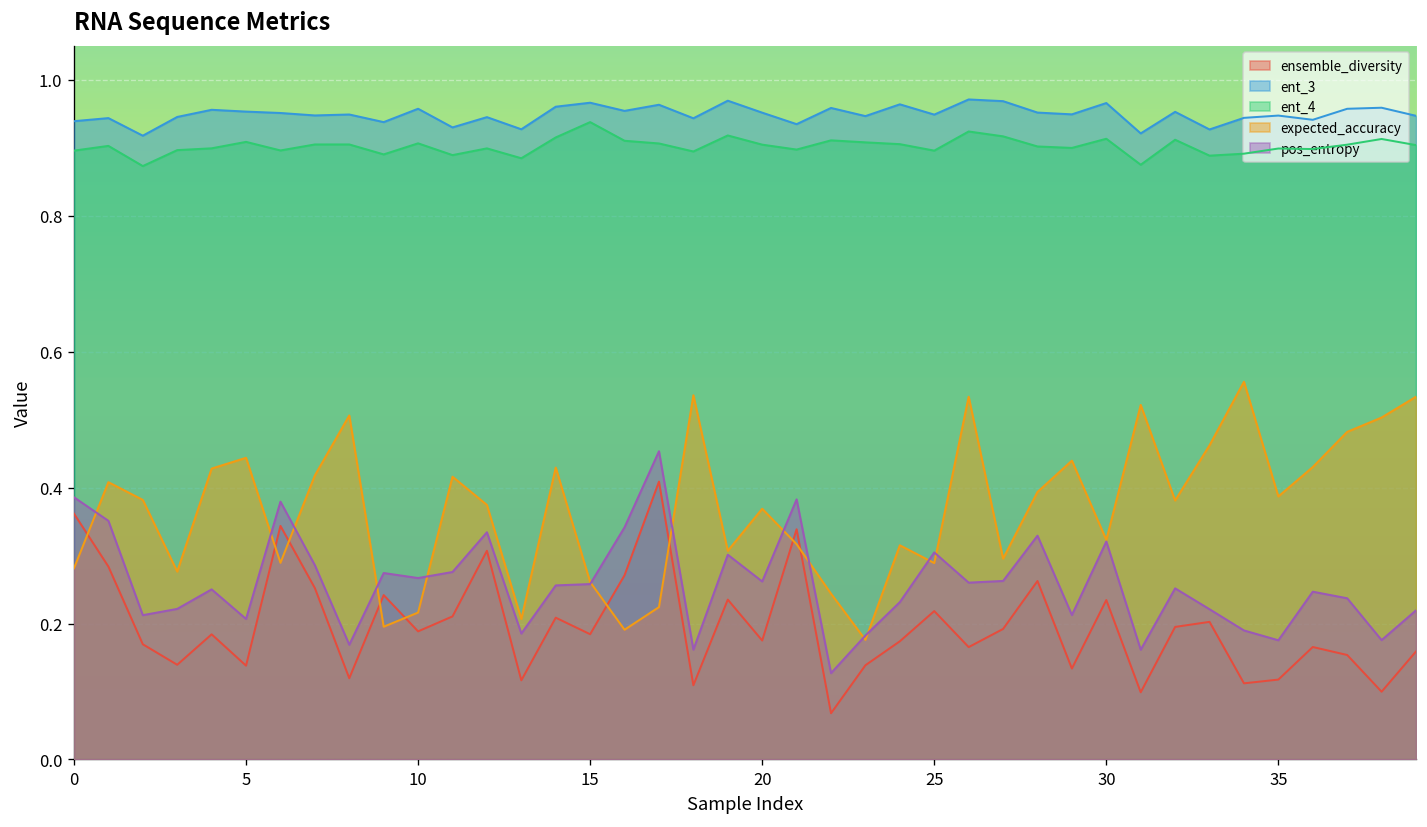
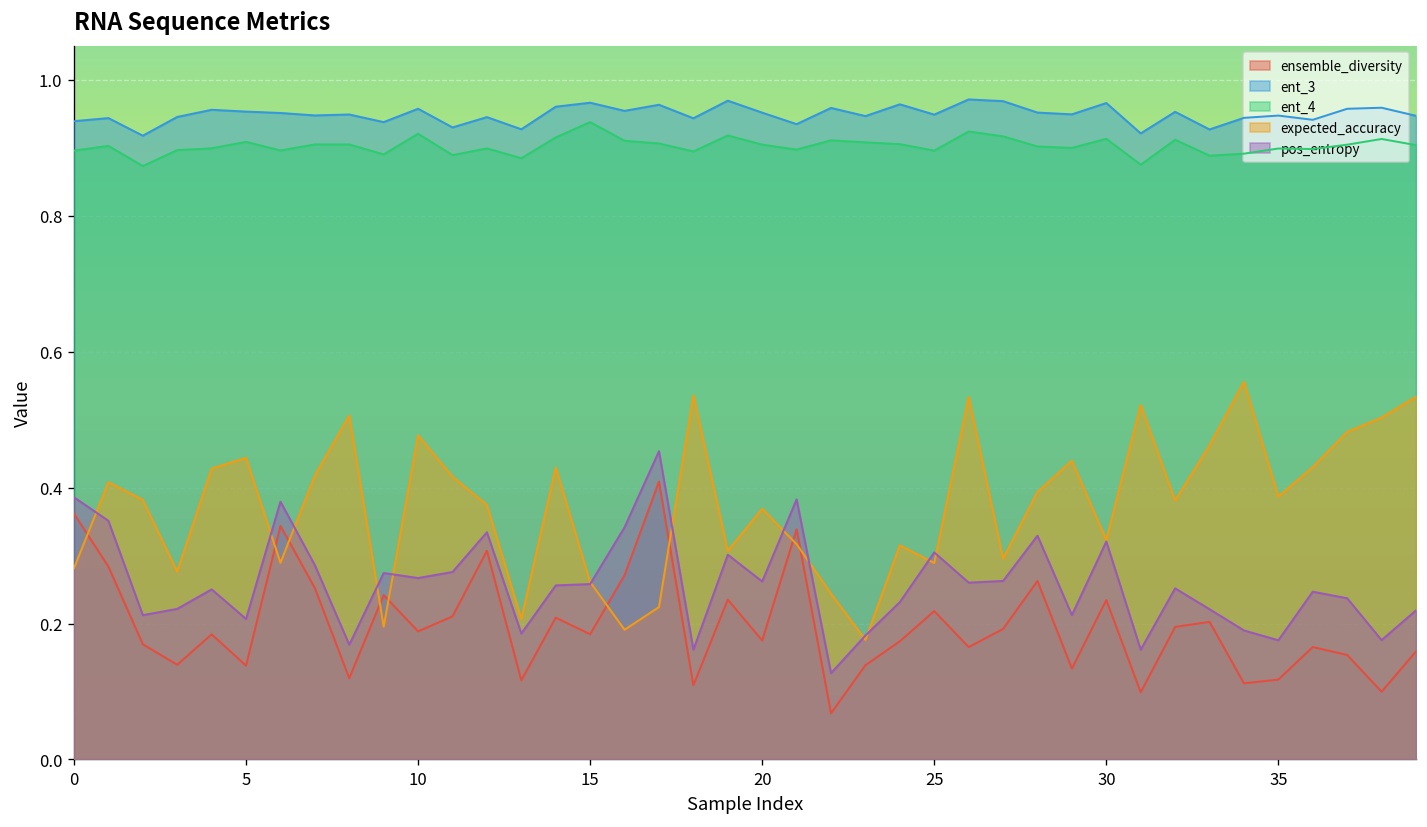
ent_4, 10: 0.91 -> 0.92
expected_accuracy, 10: 0.22 -> 0.48
